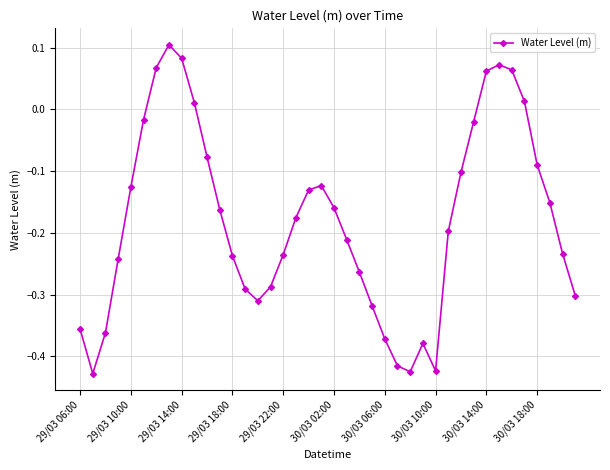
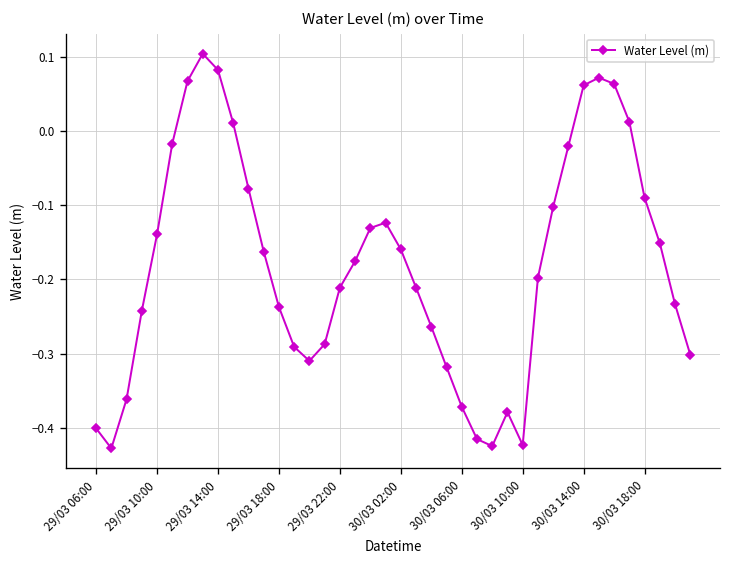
29/03 06:00: -0.36 -> -0.40
29/03 10:00: -0.13 -> -0.14
29/03 22:00: -0.24 -> -0.21
